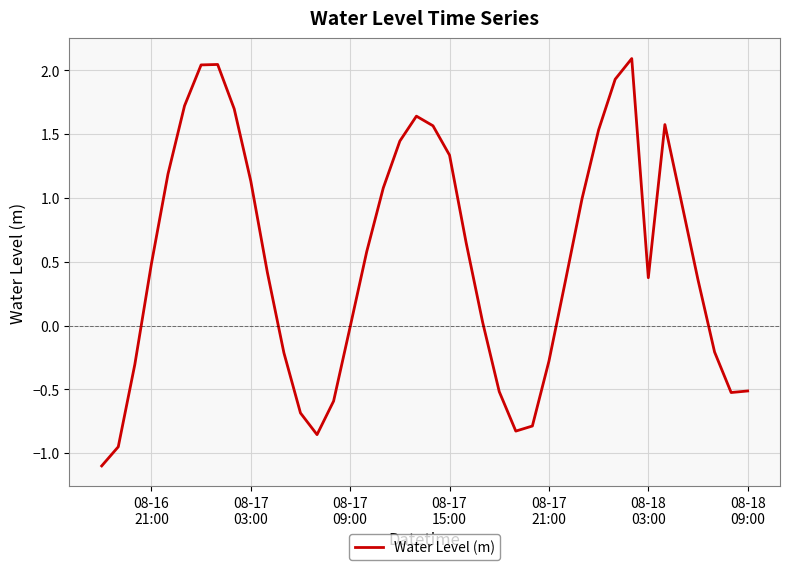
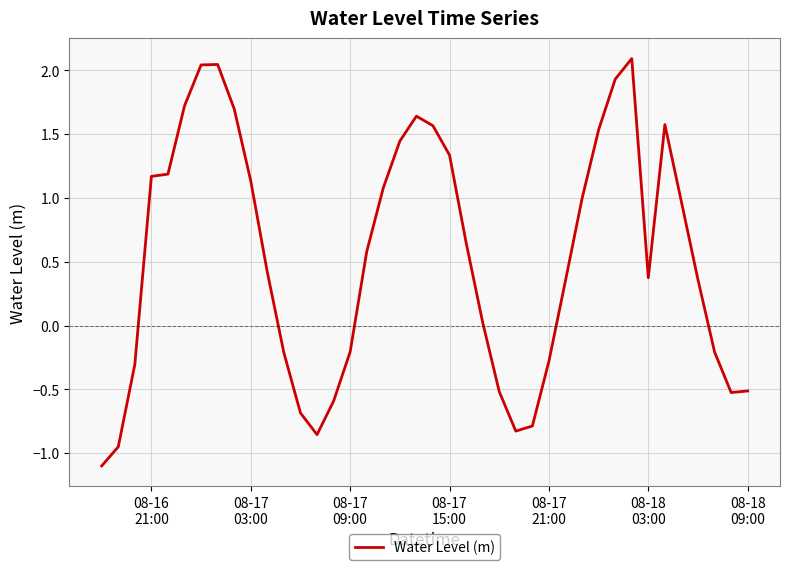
08-16 21:00: 0.48 -> 1.17
08-17 09:00: -0.01 -> -0.21
